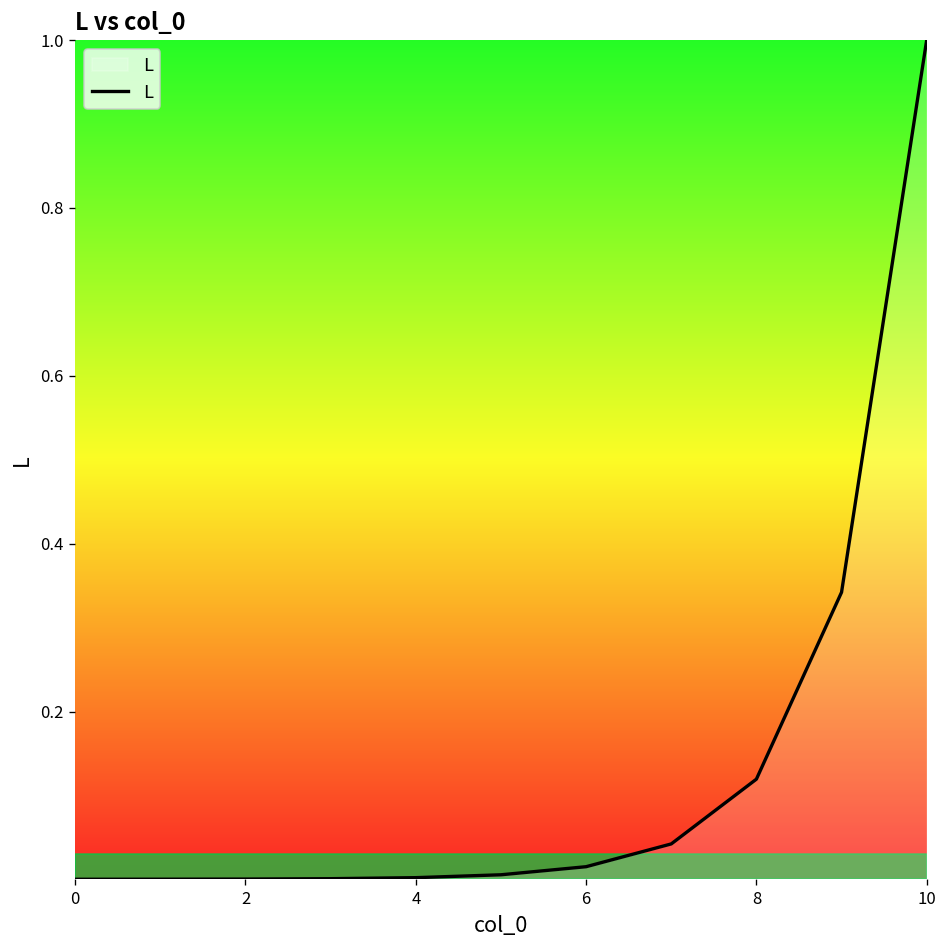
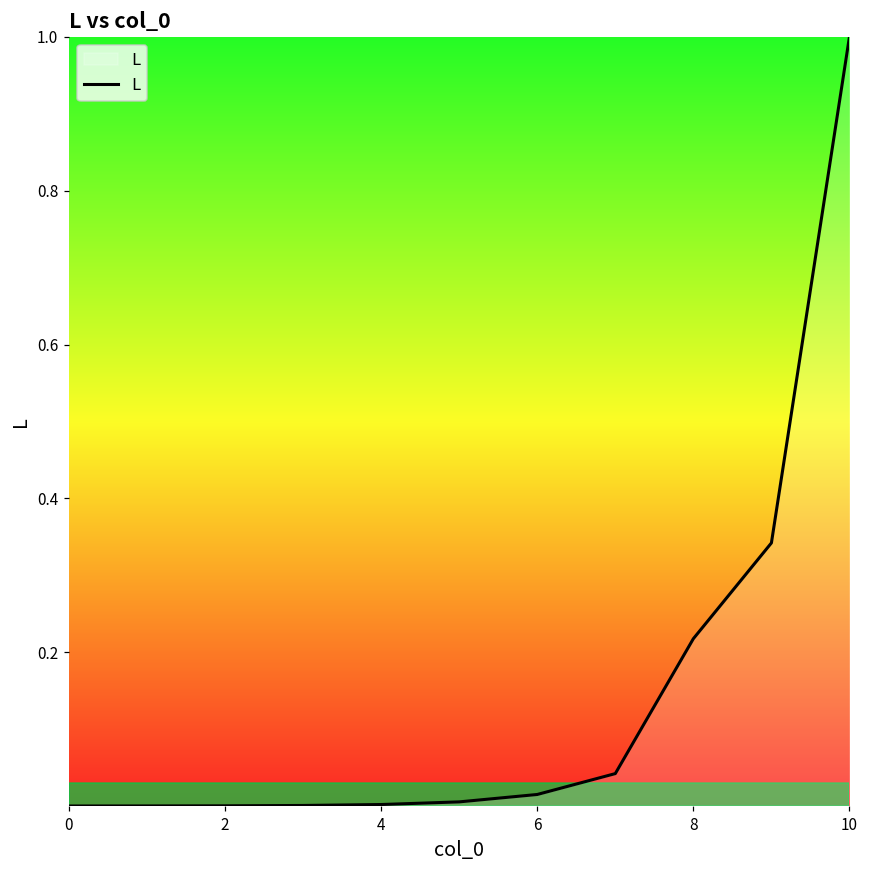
8: 0.12 -> 0.22
